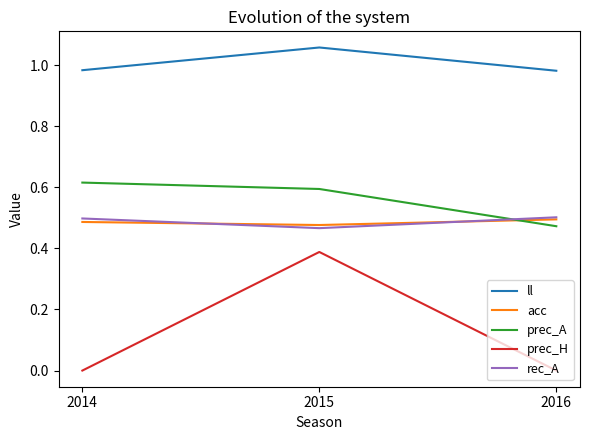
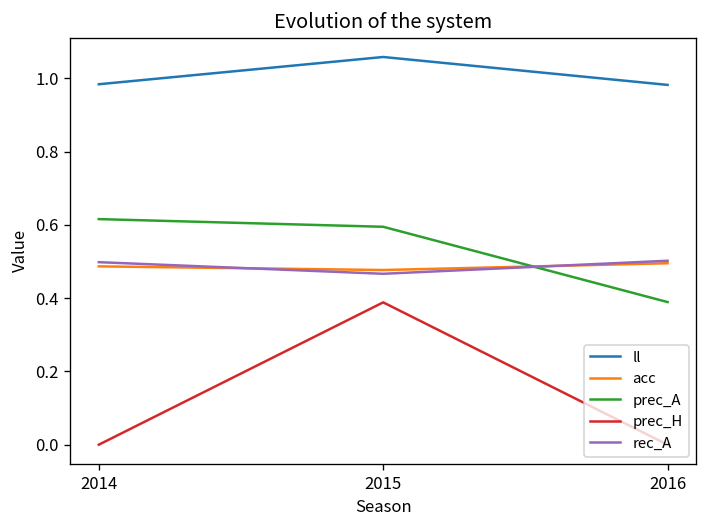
prec_A, 2016: 0.47 -> 0.39
